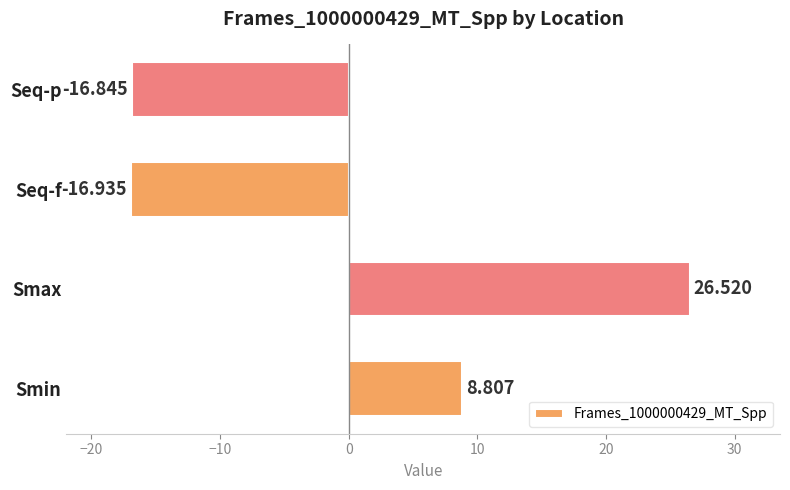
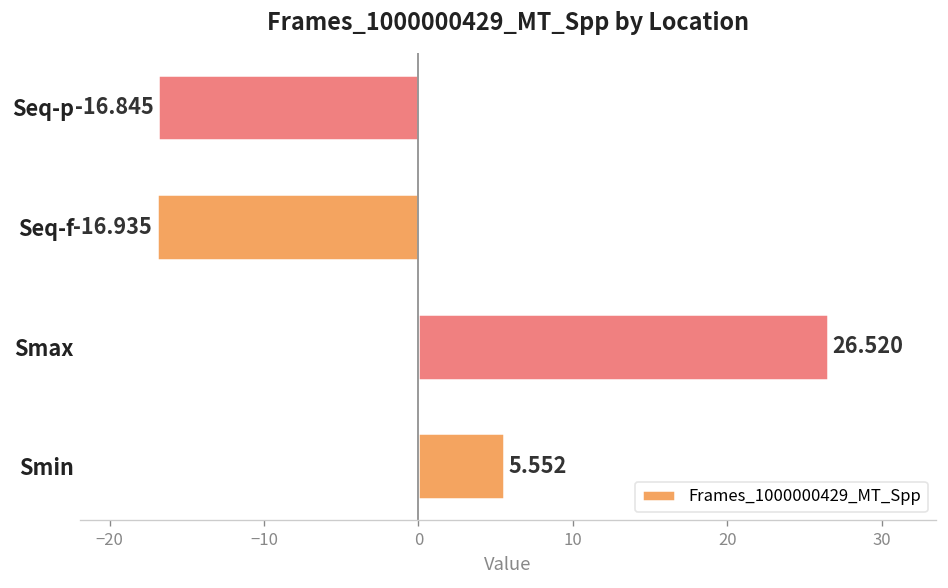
Smin: 8.807 -> 5.552
